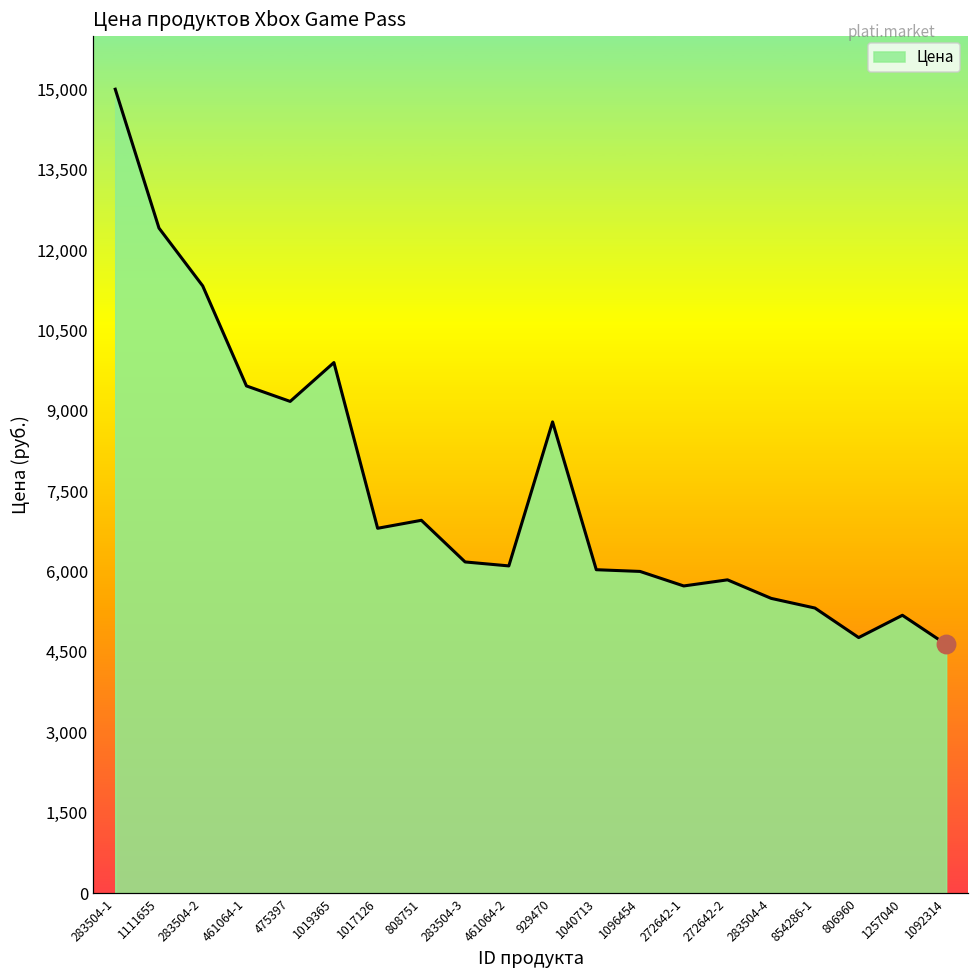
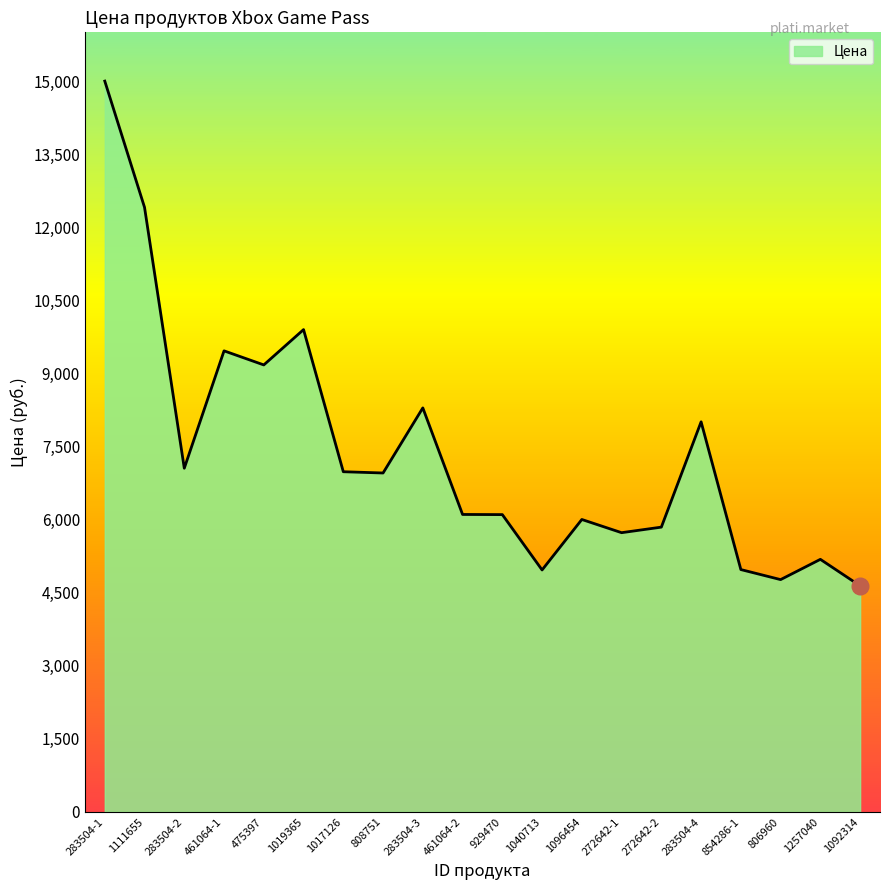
Цена, 283504-2: 11,300 -> 7,100
Цена, 1017126: 6,800 -> 7,000
Цена, 283504-3: 6,200 -> 8,300
Цена, 929470: 8,800 -> 6,100
Цена, 1040713: 6,000 -> 5,000
Цена, 283504-4: 5,500 -> 8,000
Цена, 854286-1: 5,300 -> 5,000
